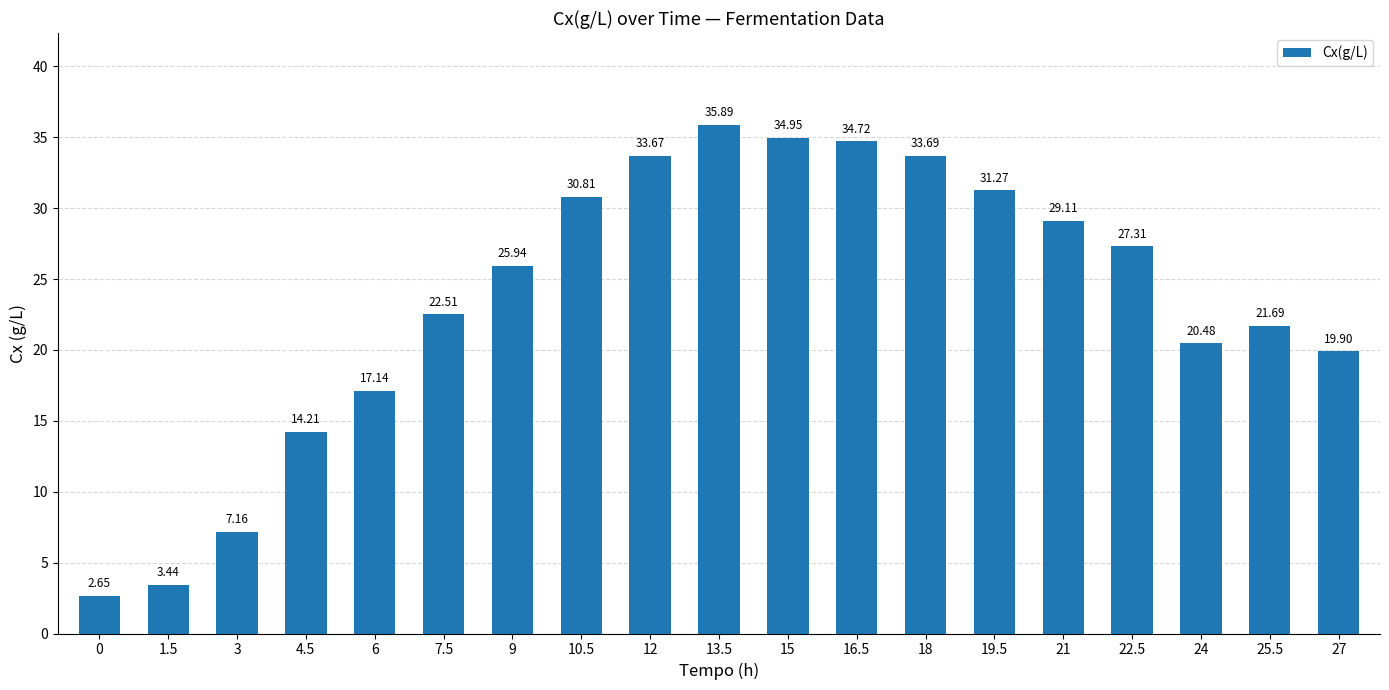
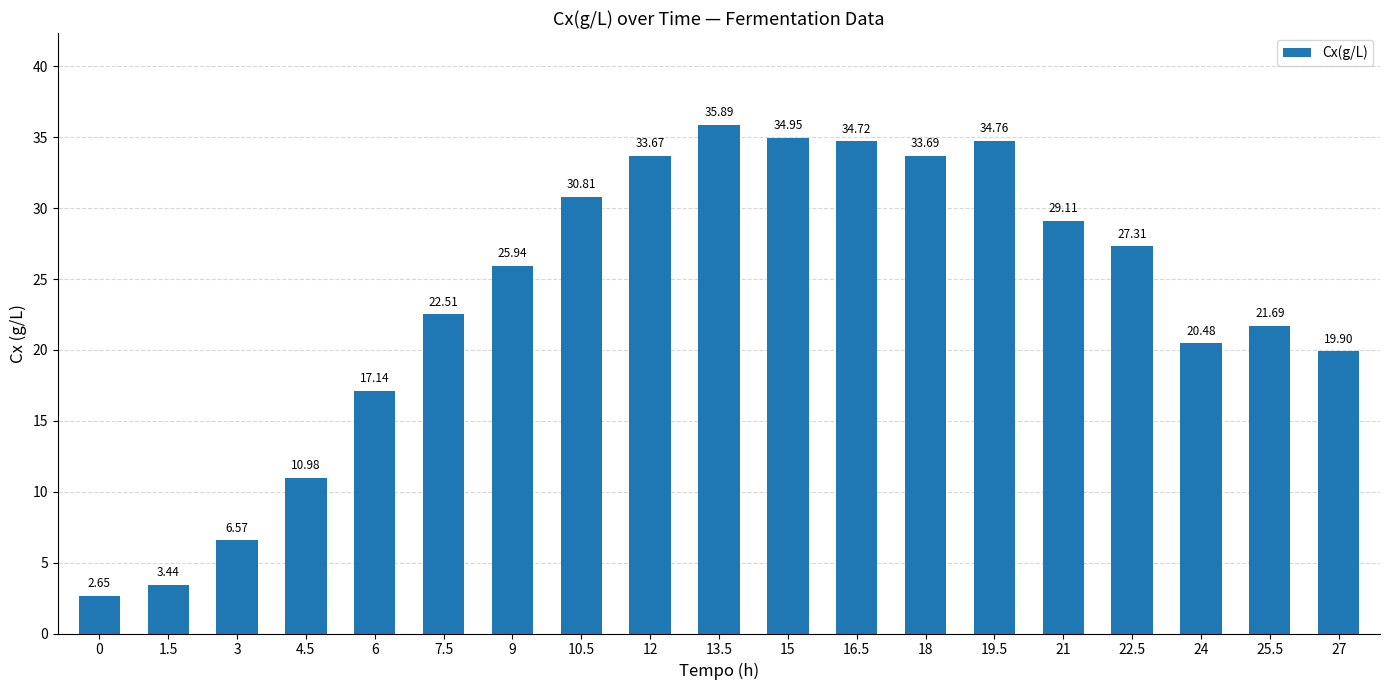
3: 7.16 -> 6.57
4.5: 14.21 -> 10.98
19.5: 31.27 -> 34.76
